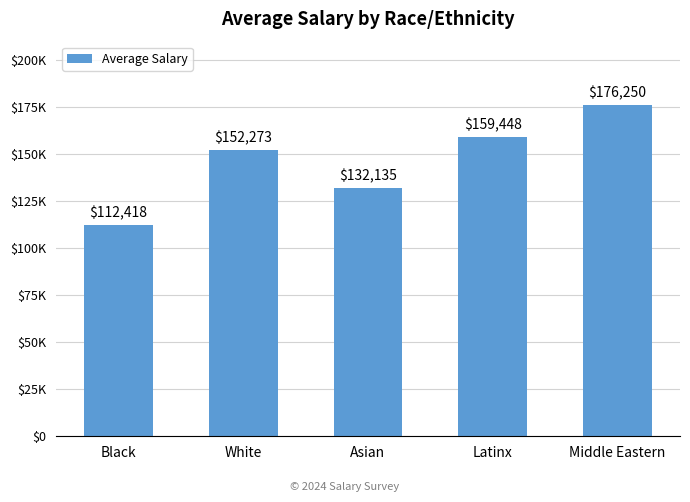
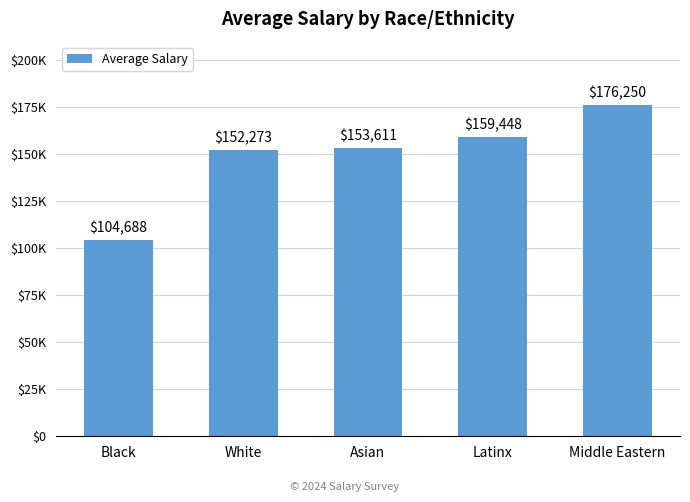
Black: $112,418 -> $104,688
Asian: $132,135 -> $153,611
